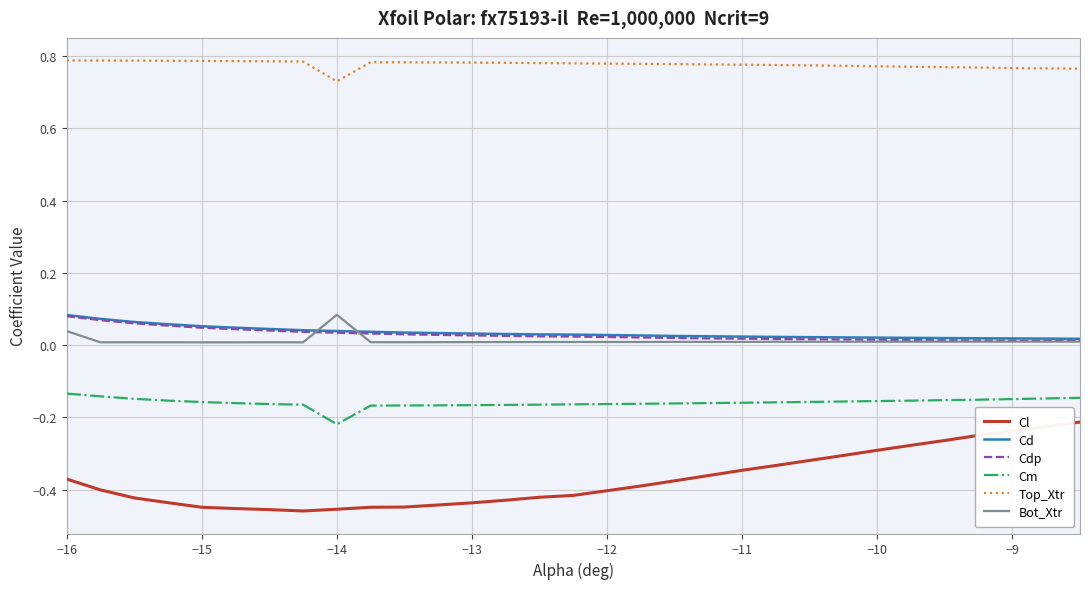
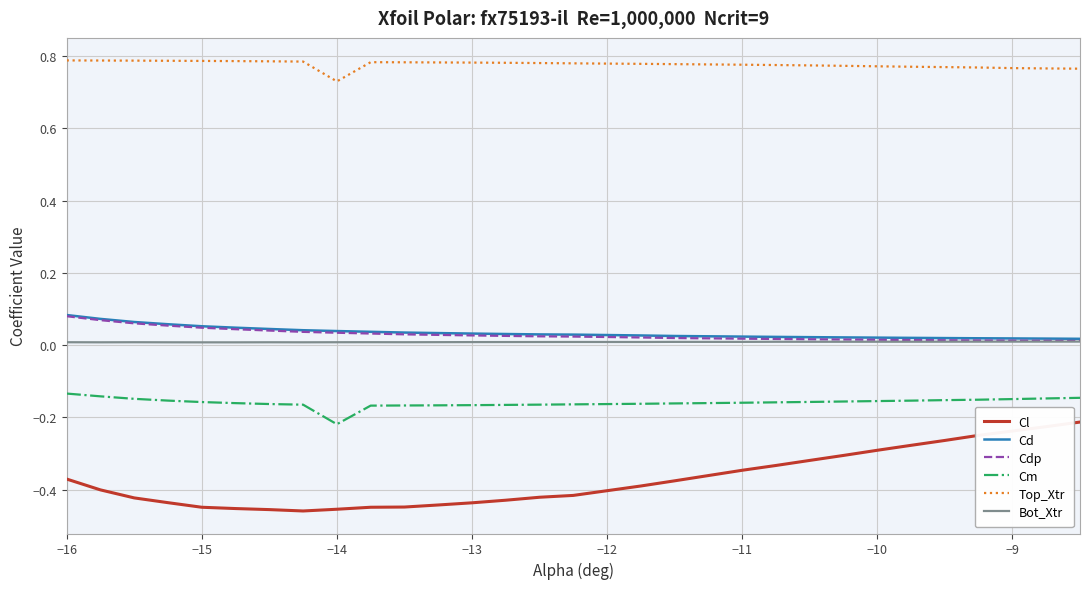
Bot_Xtr, −16: 0.04 -> 0.01
Bot_Xtr, −14: 0.08 -> 0.01
